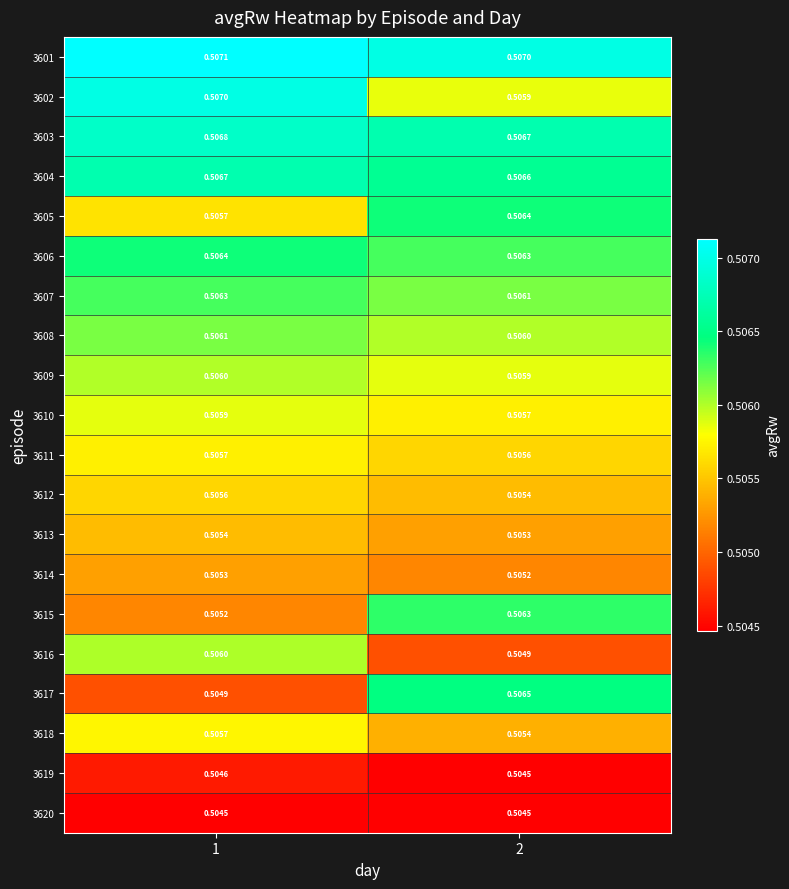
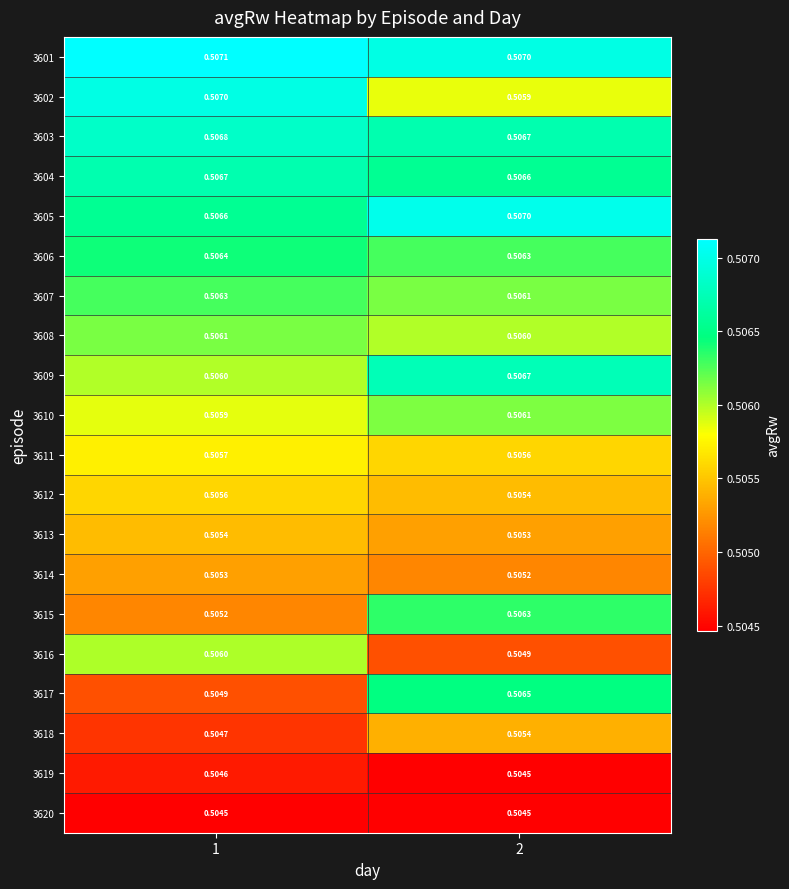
3605, 1: 0.5057 -> 0.5066
3605, 2: 0.5064 -> 0.5070
3609, 2: 0.5059 -> 0.5067
3610, 2: 0.5057 -> 0.5061
3618, 1: 0.5057 -> 0.5047
